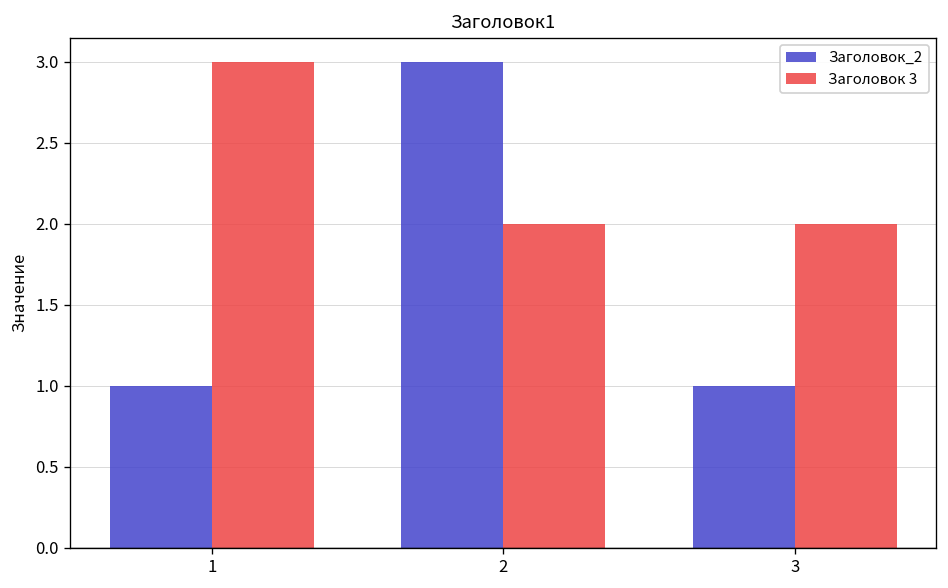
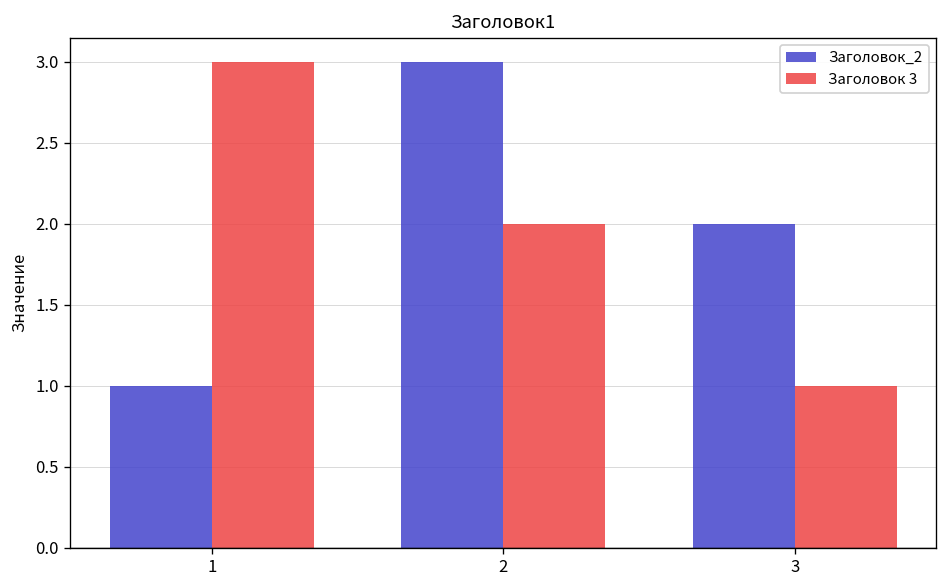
Заголовок_2, 3: 1 -> 2
Заголовок 3, 3: 2 -> 1
